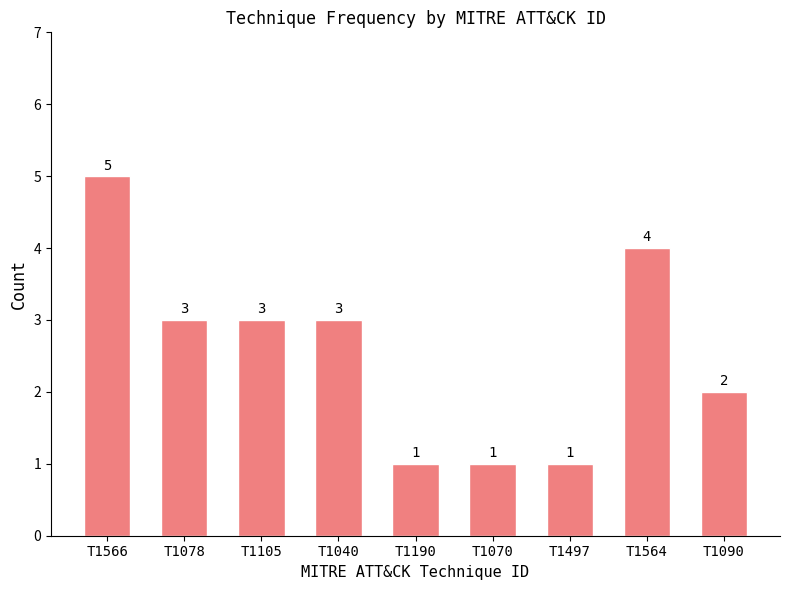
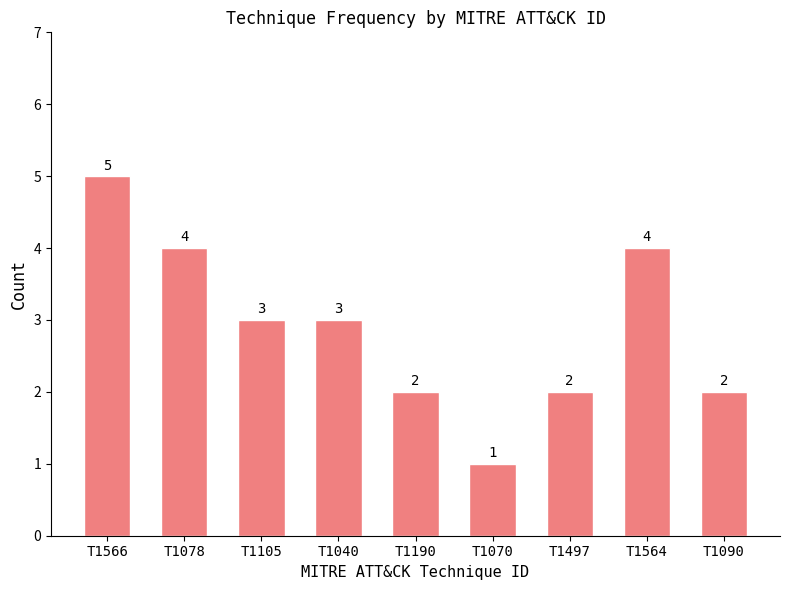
T1078: 3 -> 4
T1190: 1 -> 2
T1497: 1 -> 2
